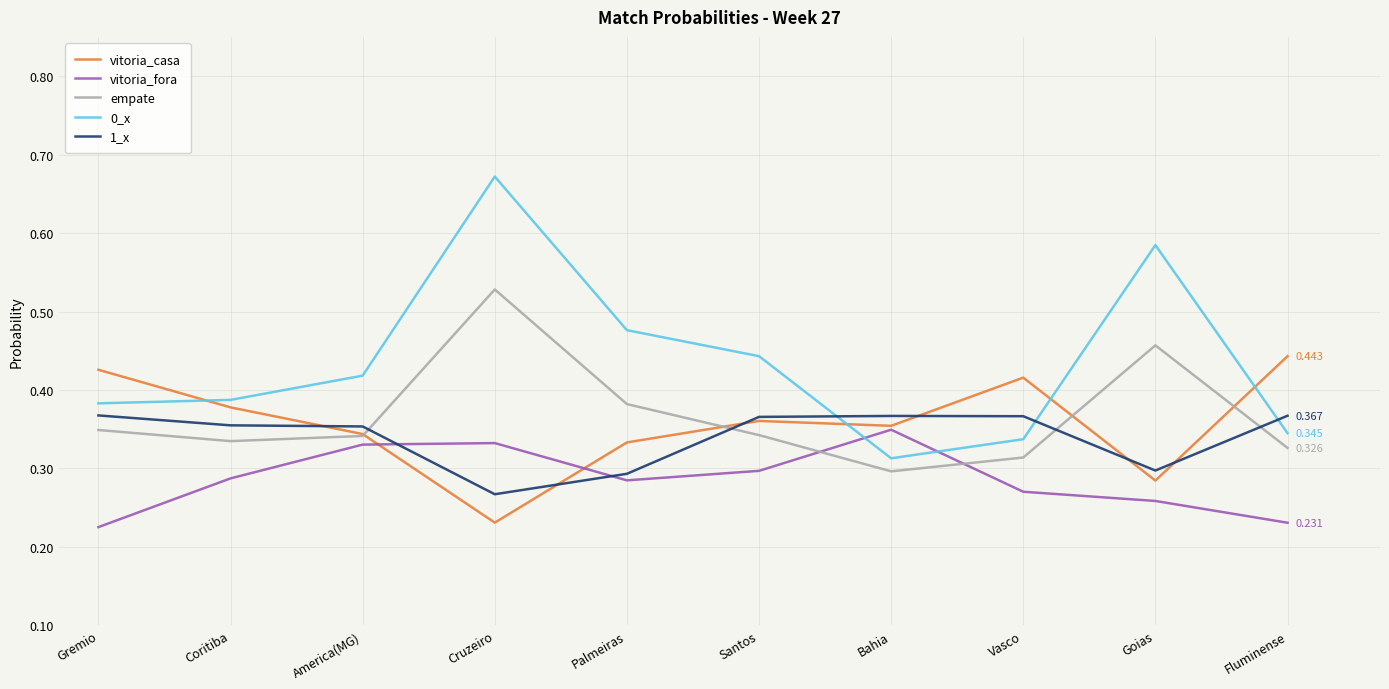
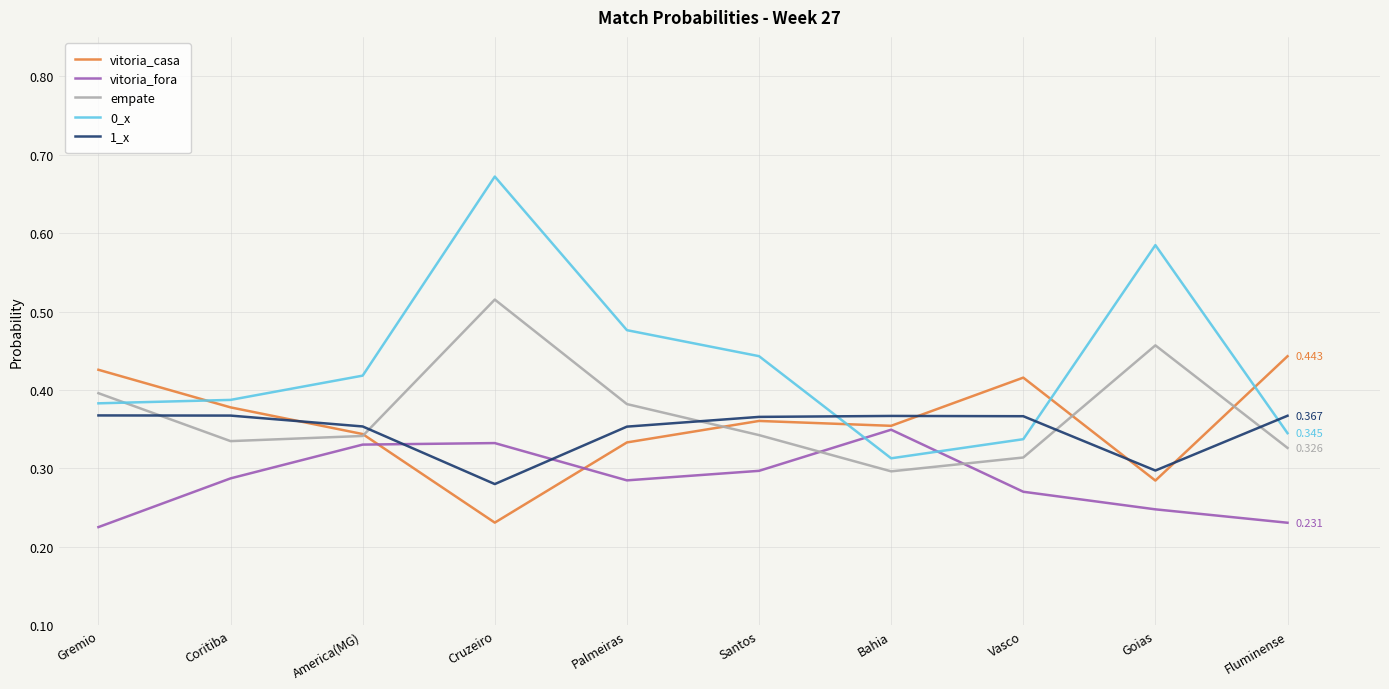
empate, Gremio: 0.35 -> 0.40
1_x, Coritiba: 0.35 -> 0.37
empate, Cruzeiro: 0.53 -> 0.52
1_x, Cruzeiro: 0.27 -> 0.28
1_x, Palmeiras: 0.29 -> 0.35
vitoria_fora, Goias: 0.26 -> 0.25
